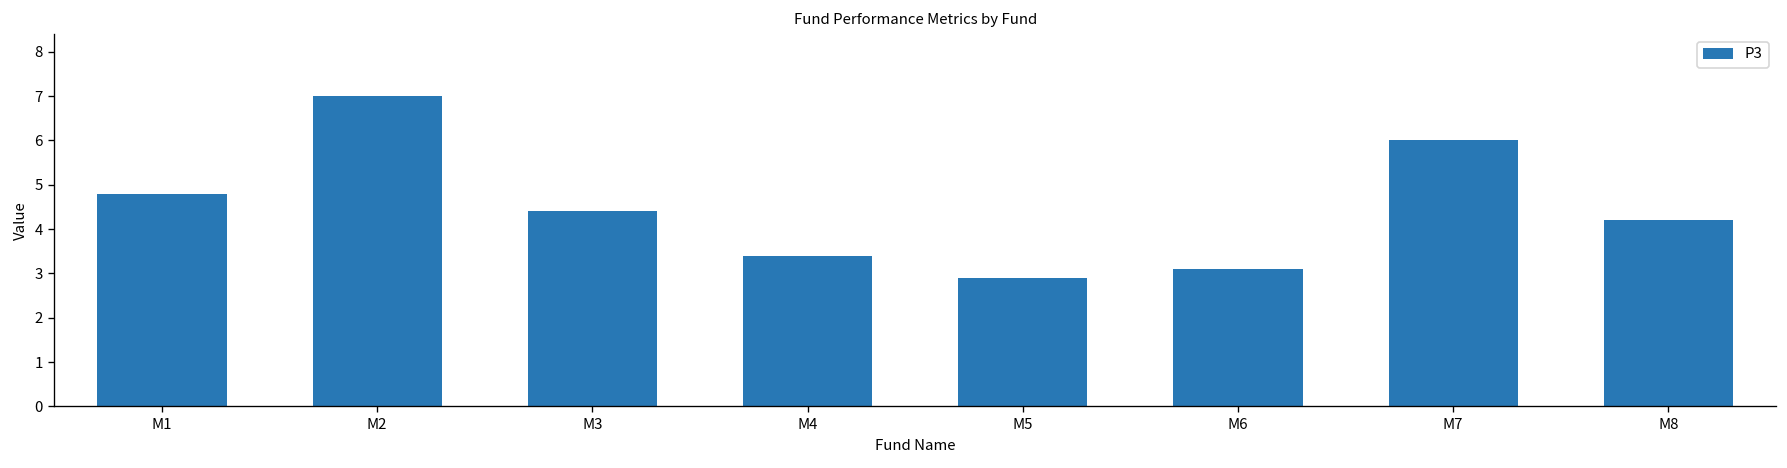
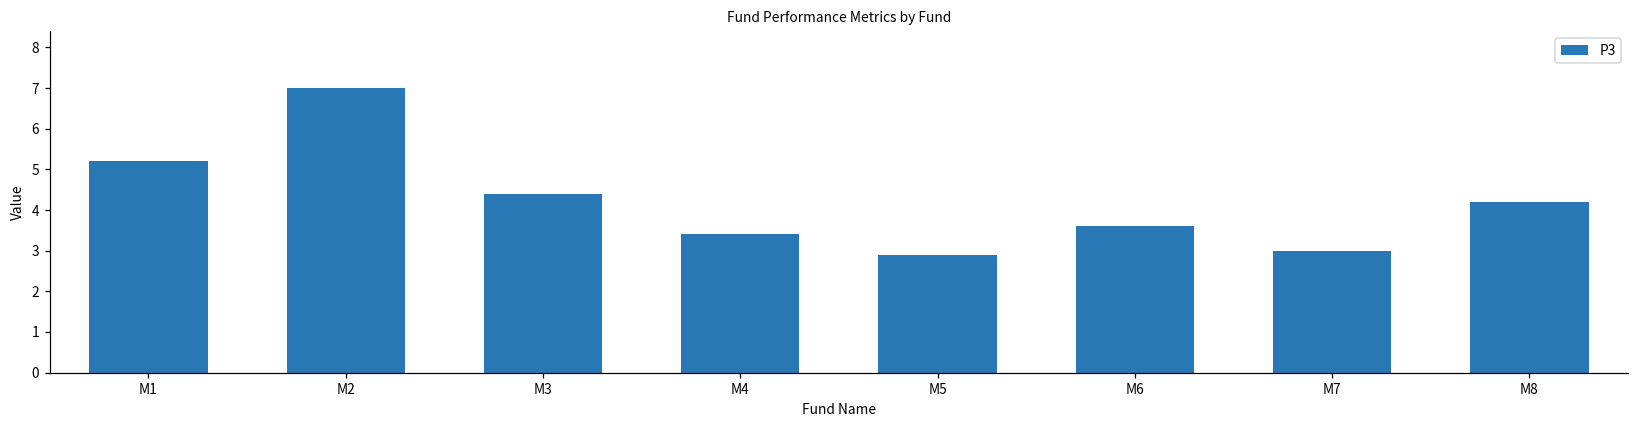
M1: 4.8 -> 5.2
M6: 3.1 -> 3.6
M7: 6 -> 3
